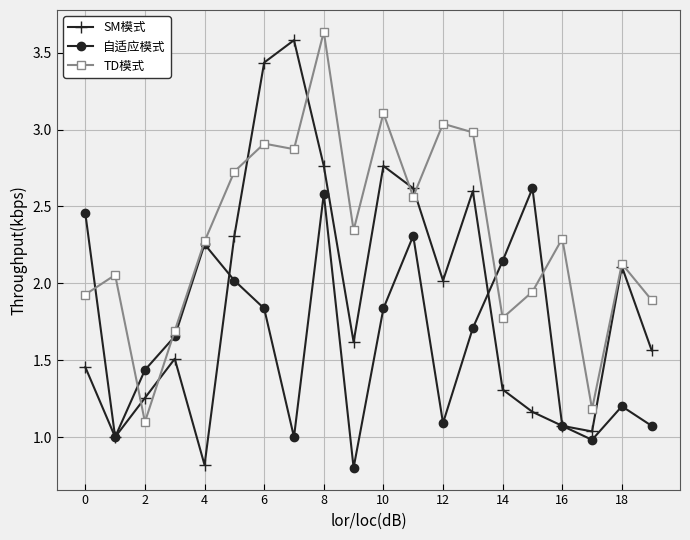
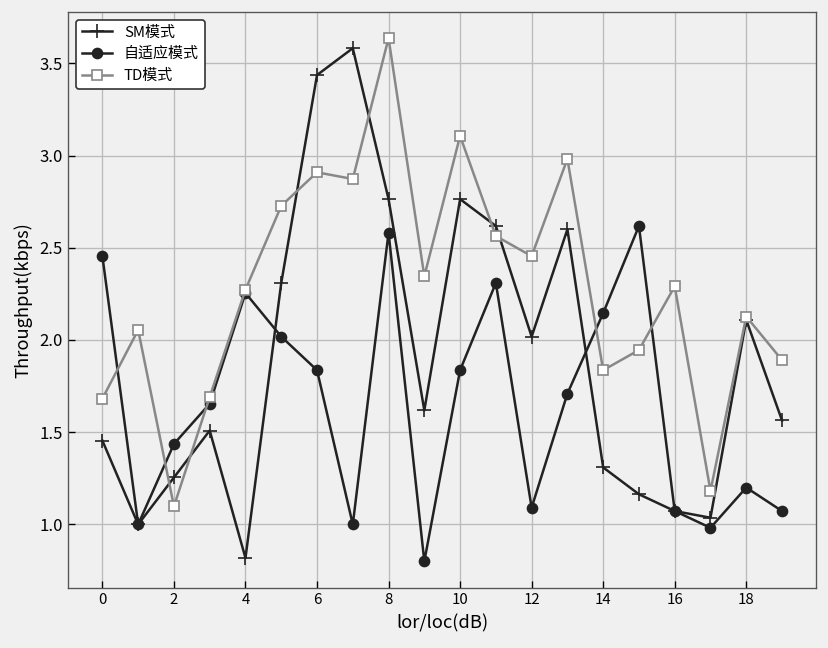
TD模式, 0: 1.93 -> 1.68
TD模式, 12: 3.04 -> 2.45
TD模式, 14: 1.77 -> 1.84
